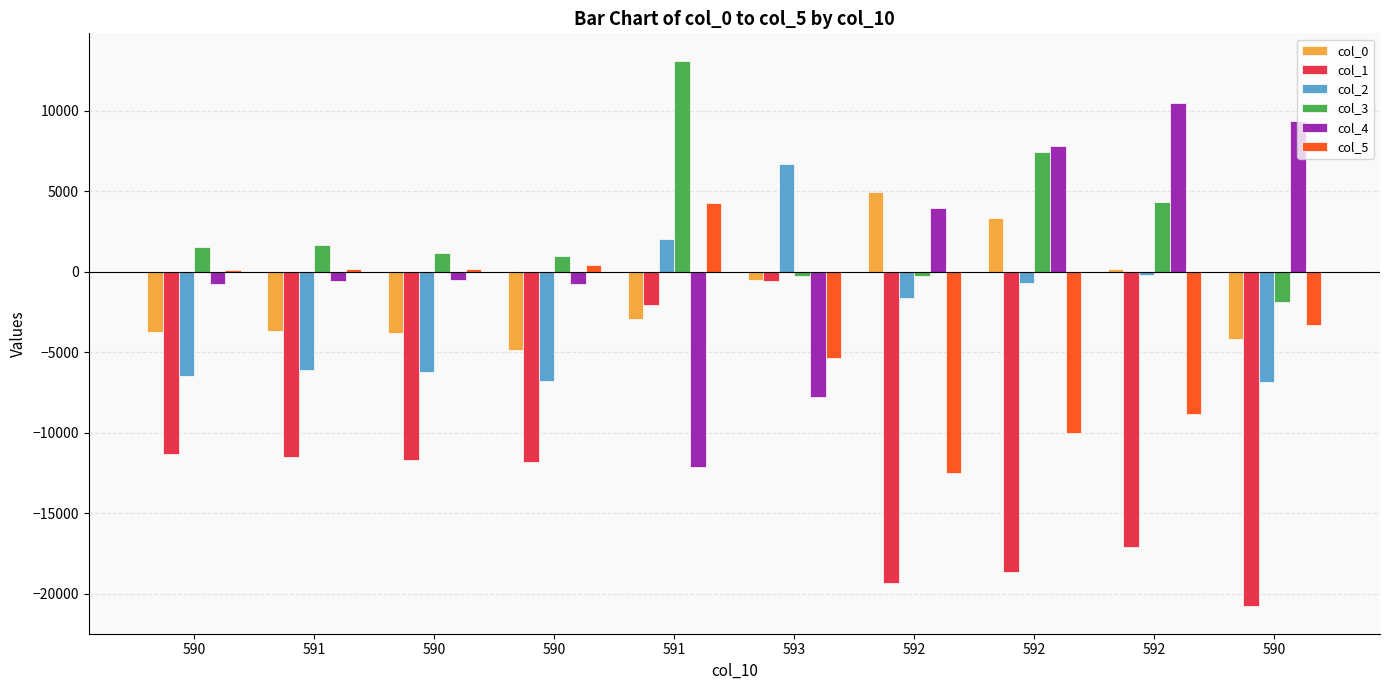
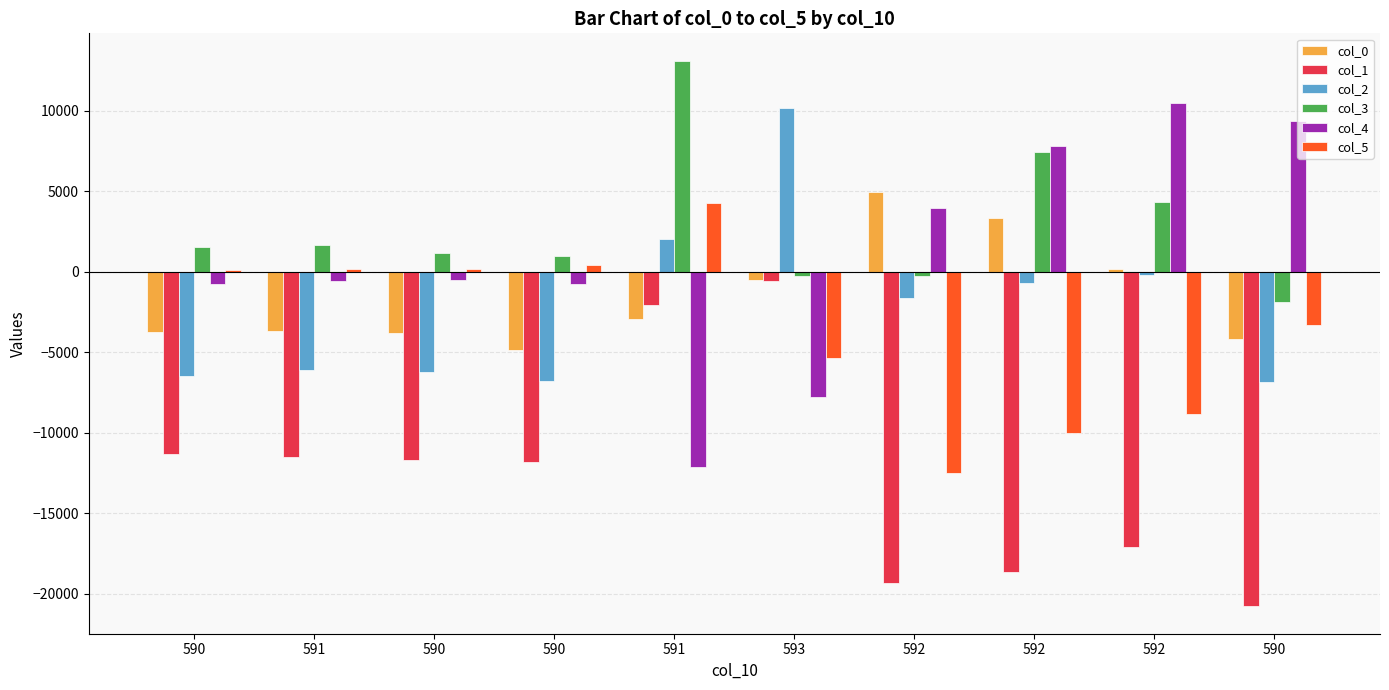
col_2, 593: 6700 -> 10200
